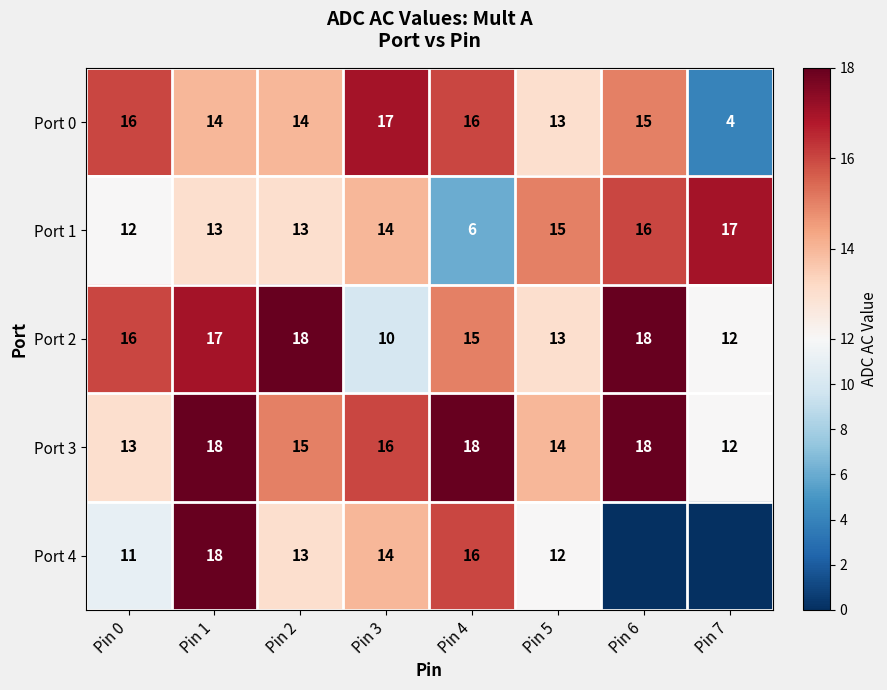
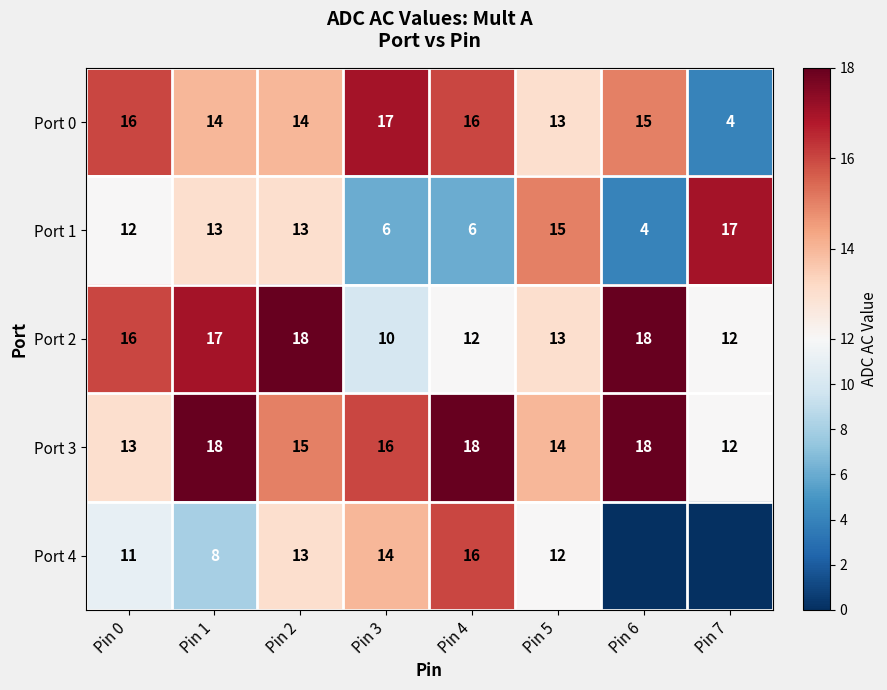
Port 1, Pin 3: 14 -> 6
Port 1, Pin 6: 16 -> 4
Port 2, Pin 4: 15 -> 12
Port 4, Pin 1: 18 -> 8
